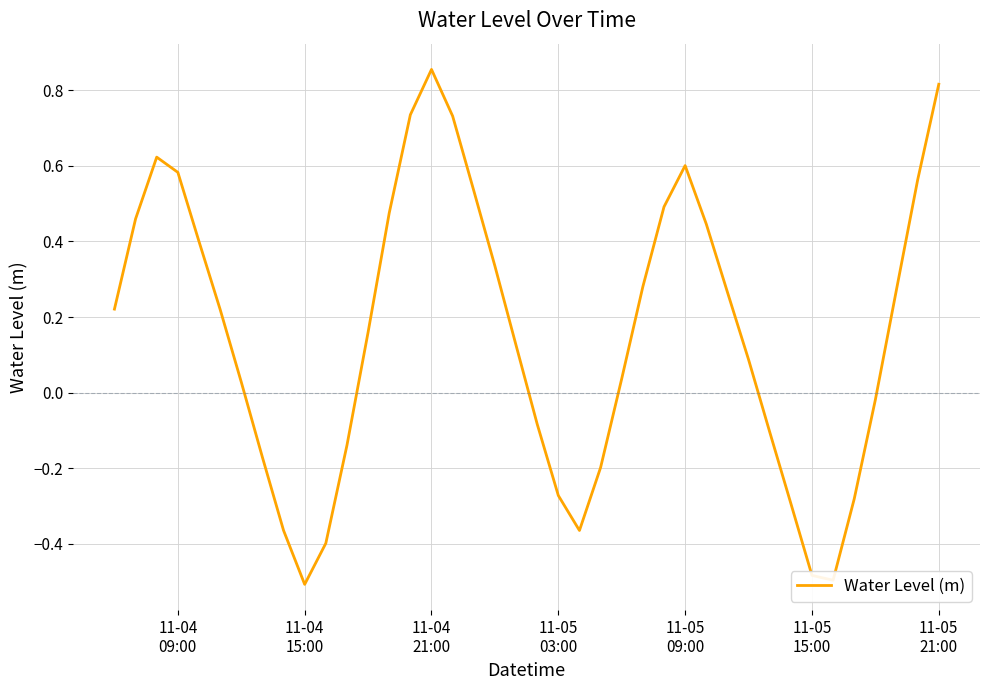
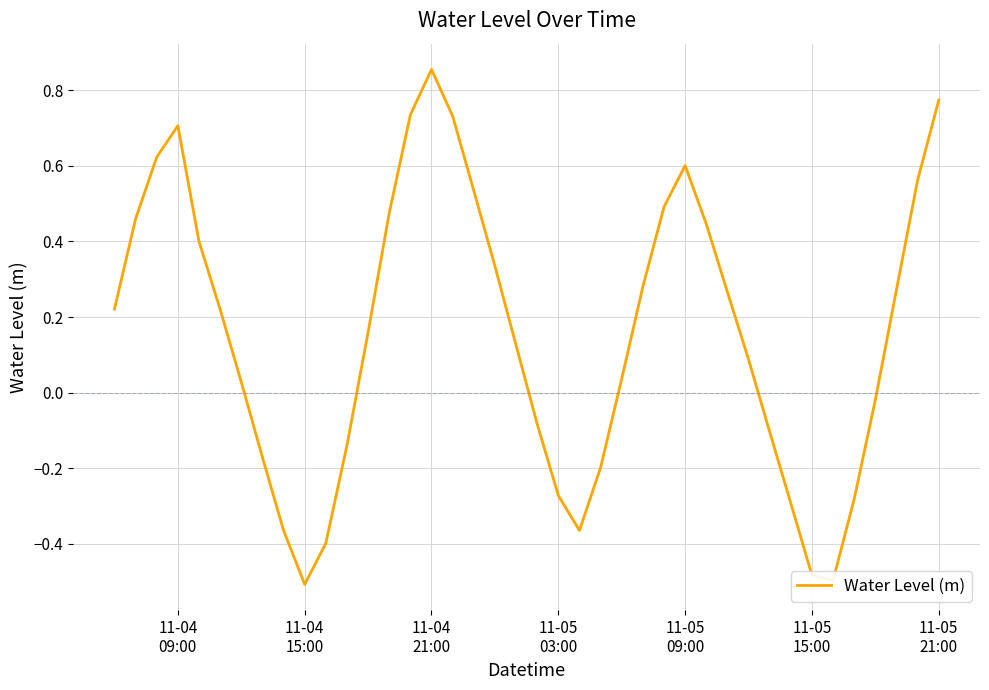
11-04 09:00: 0.58 -> 0.71
11-05 21:00: 0.82 -> 0.77
